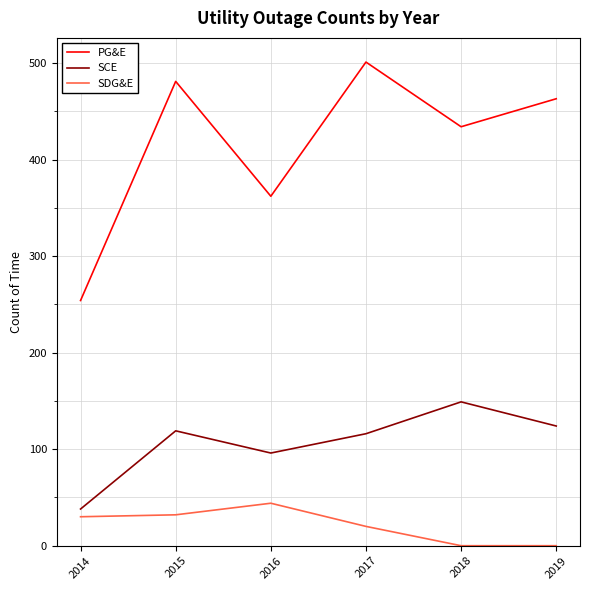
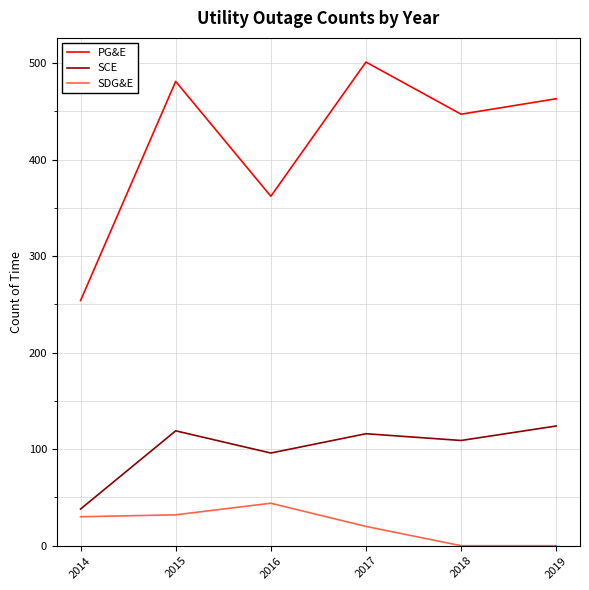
PG&E, 2018: 430 -> 450
SCE, 2018: 150 -> 110
